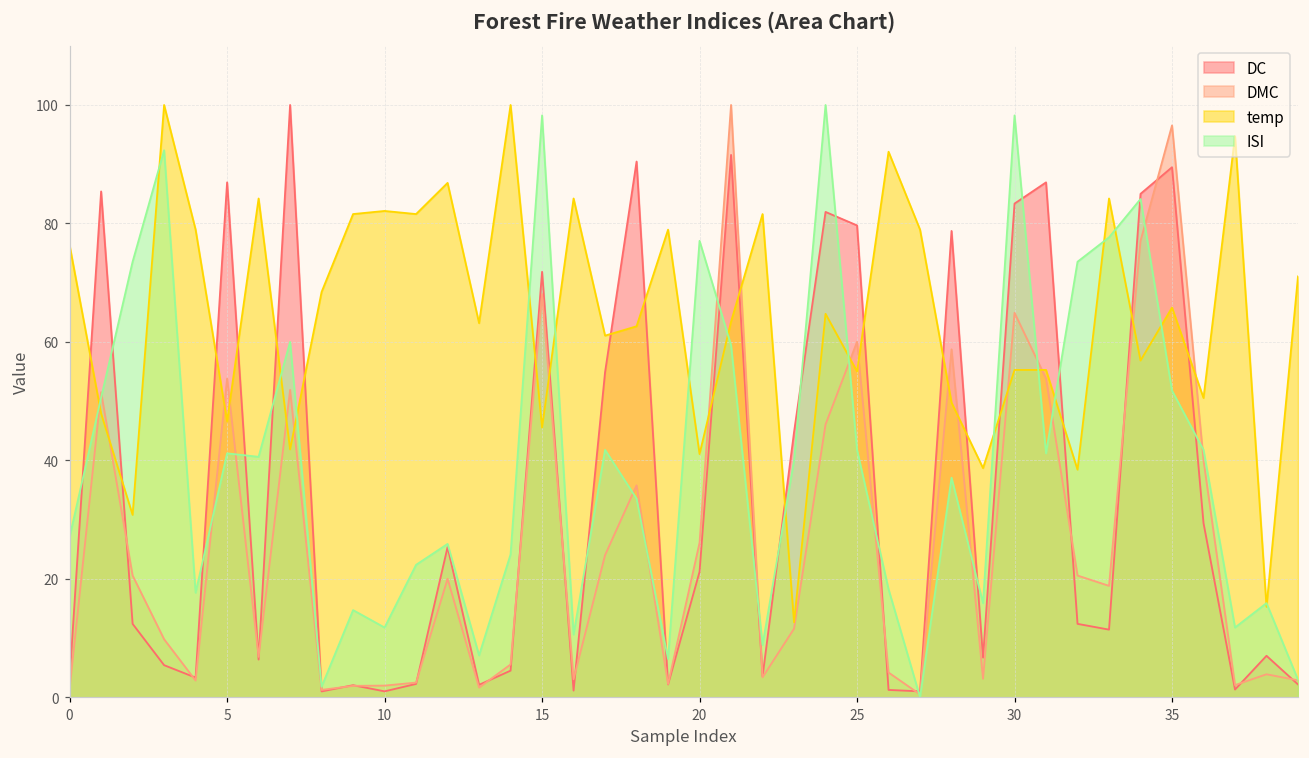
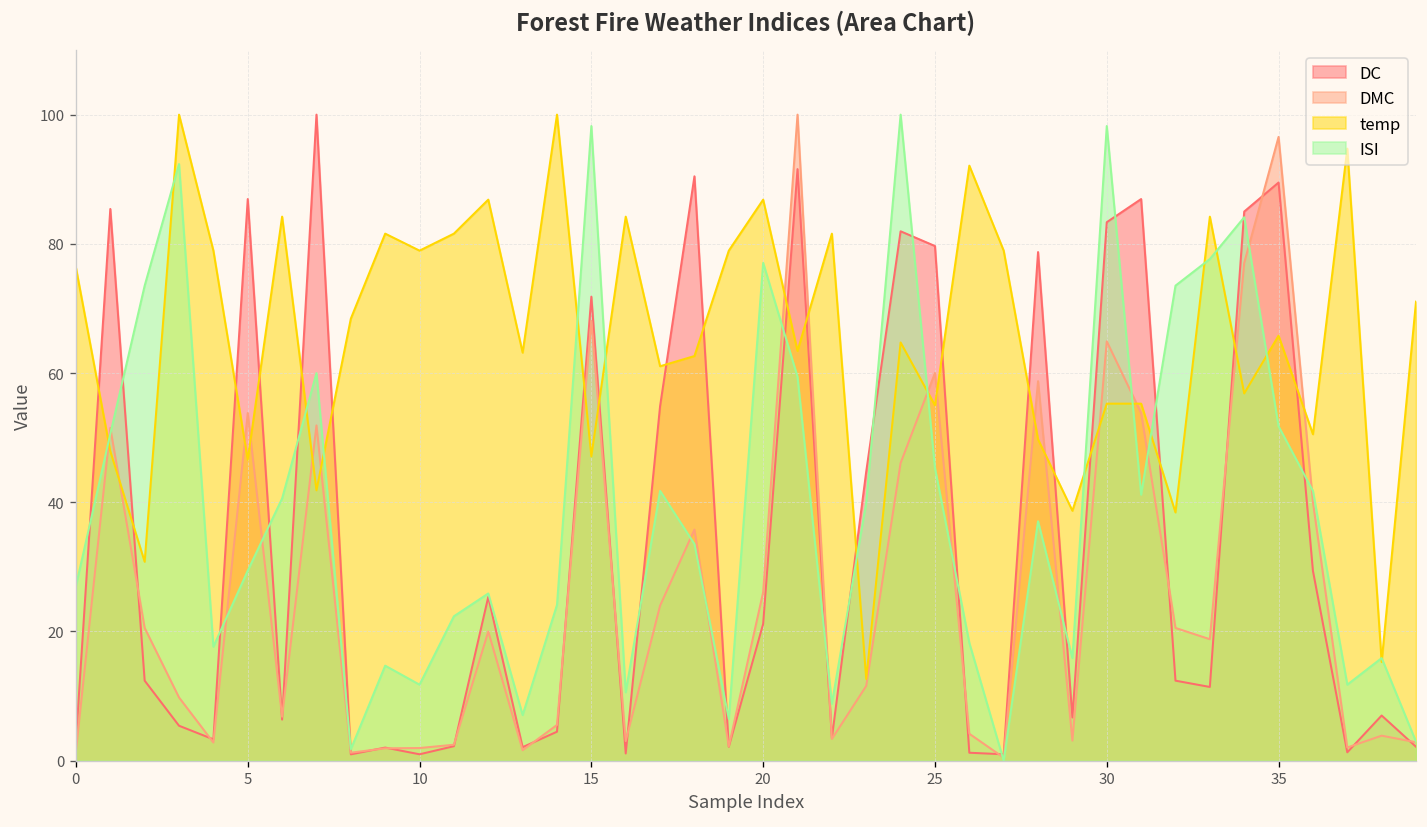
ISI, 5: 41 -> 29
temp, 10: 82 -> 79
temp, 15: 46 -> 47
temp, 20: 41 -> 87
ISI, 25: 42 -> 45
